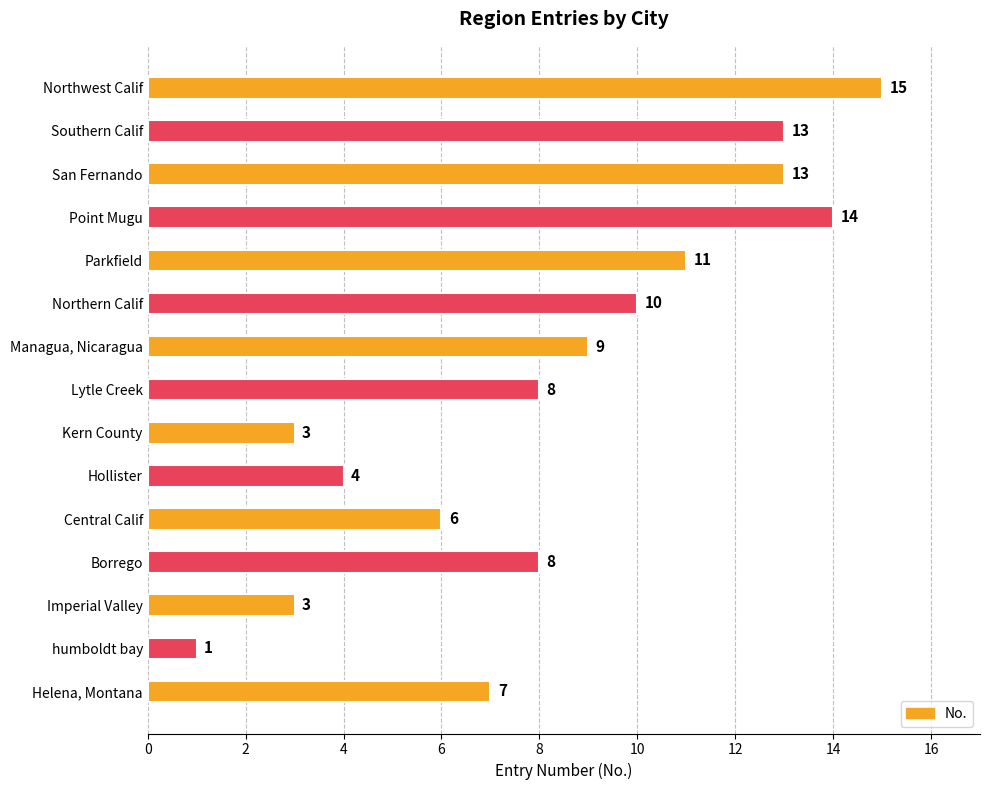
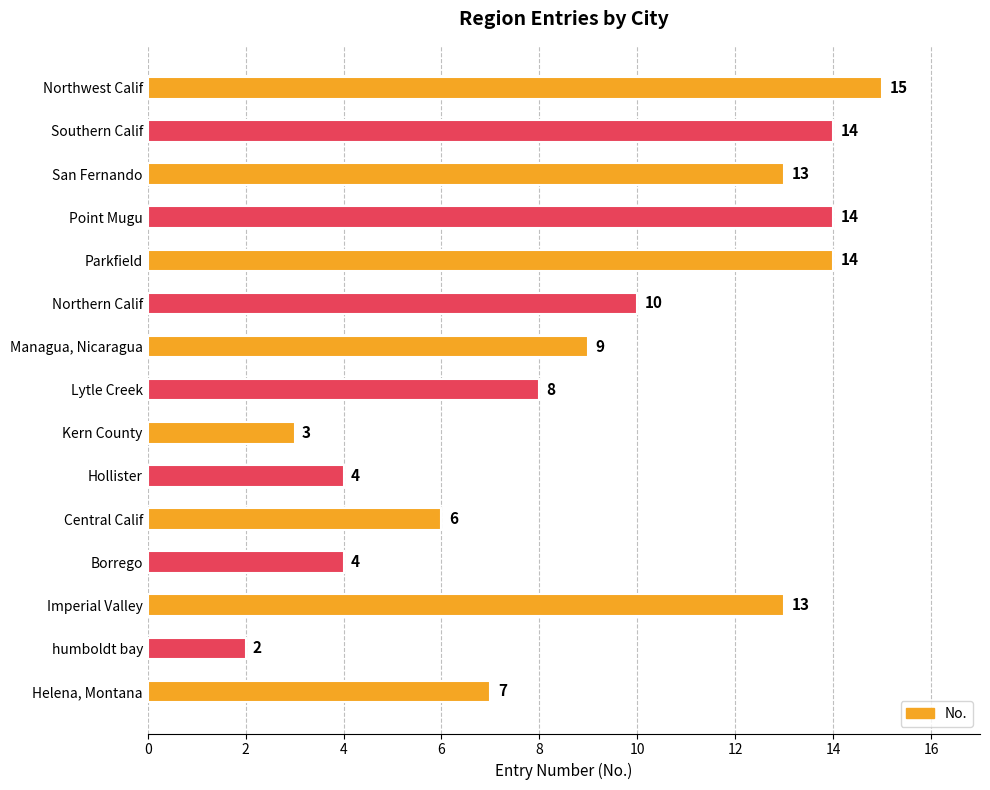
Southern Calif: 13 -> 14
Parkfield: 11 -> 14
Borrego: 8 -> 4
Imperial Valley: 3 -> 13
humboldt bay: 1 -> 2
